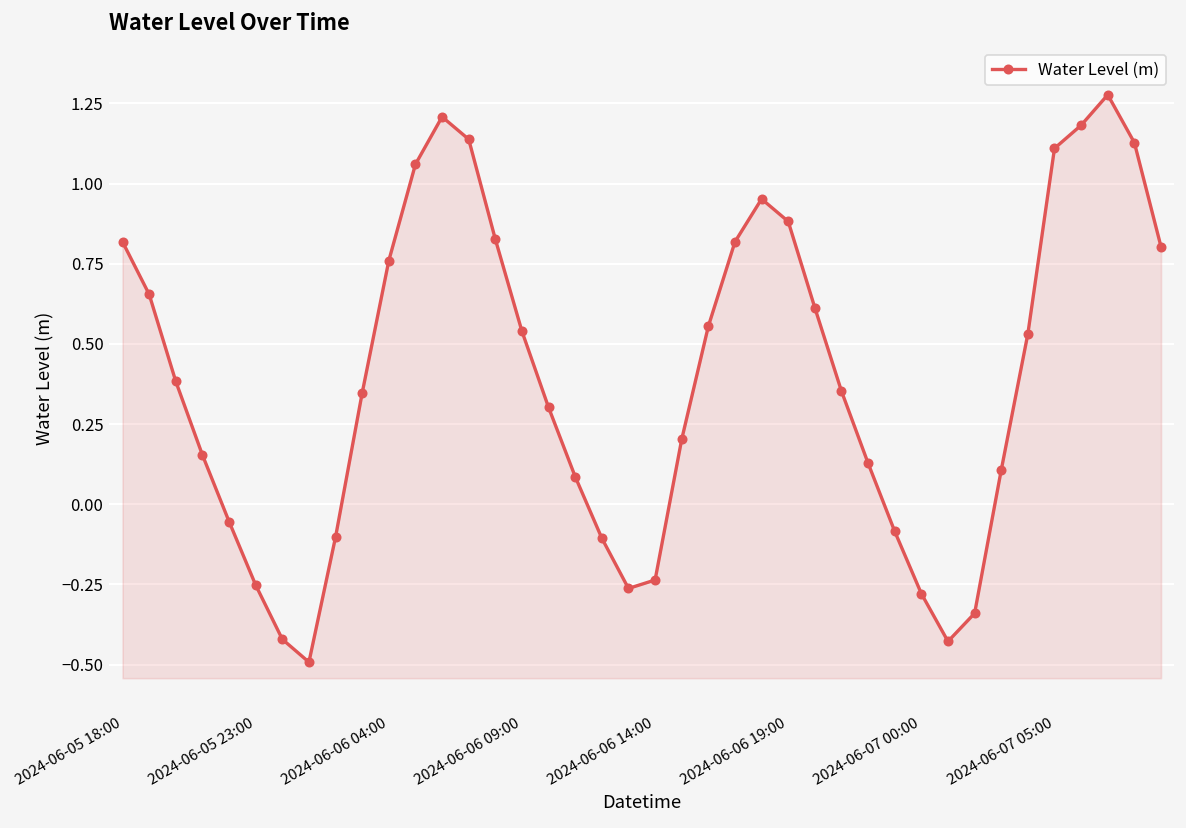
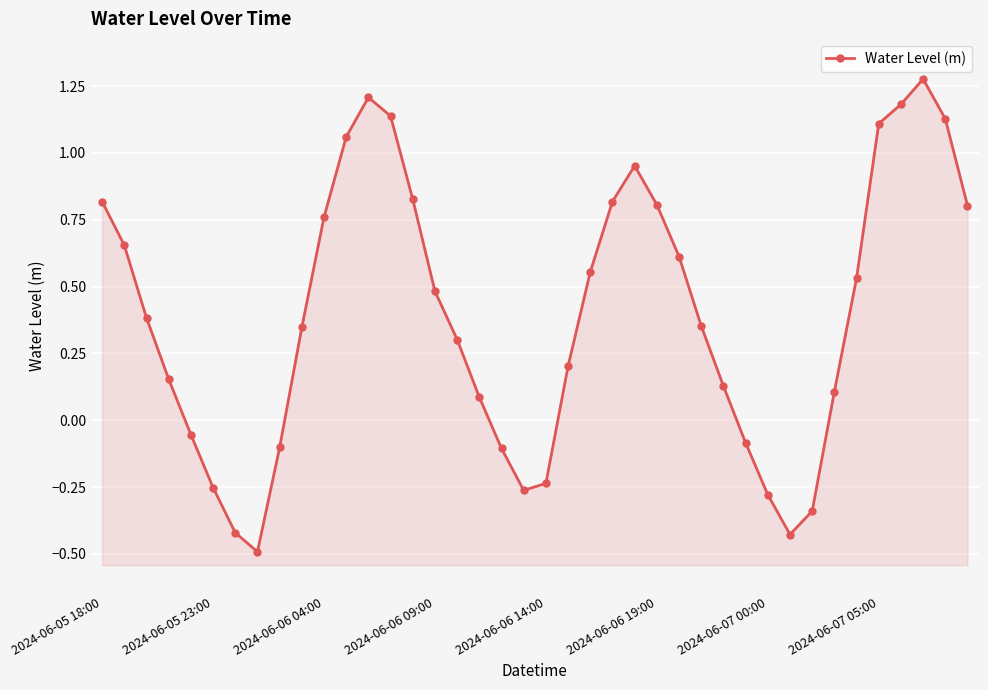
2024-06-06 09:00: 0.54 -> 0.48
2024-06-06 19:00: 0.88 -> 0.81
